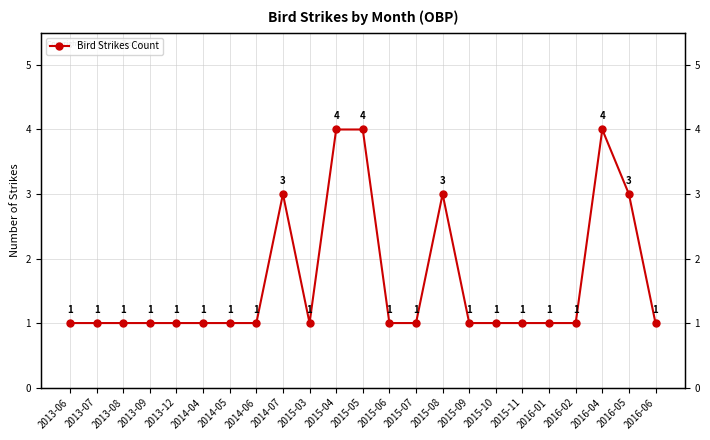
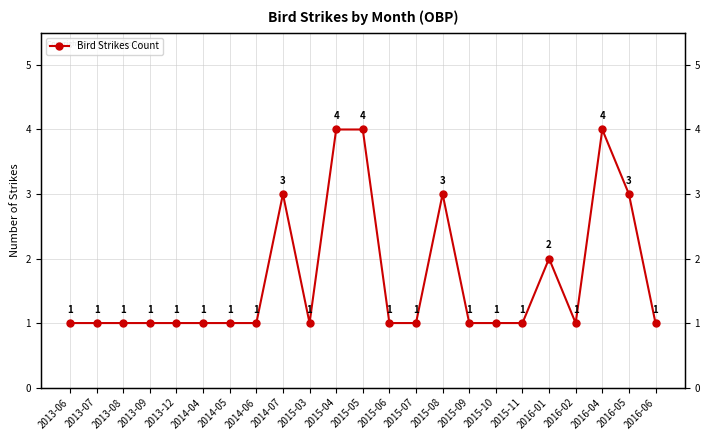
2016-01: 1 -> 2
